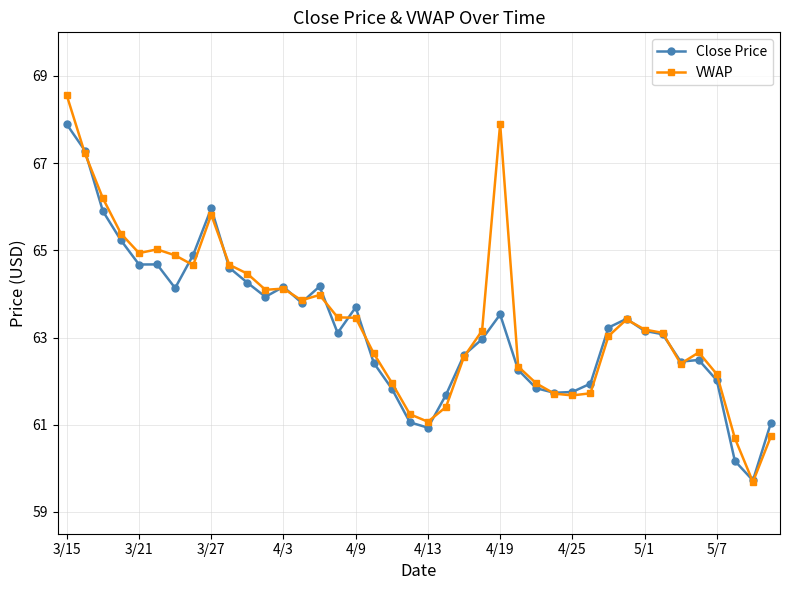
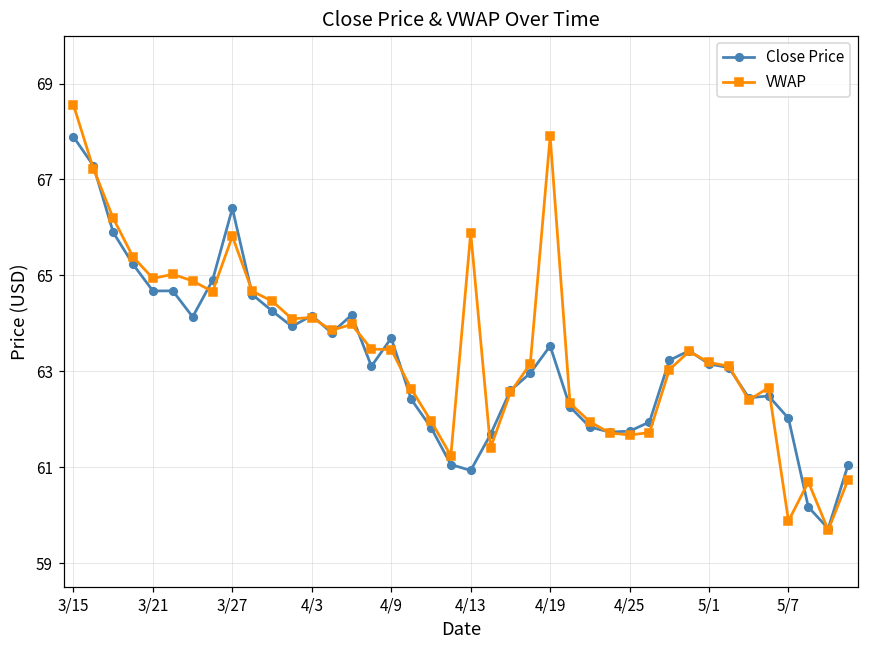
Close Price, 3/27: 66.0 -> 66.4
VWAP, 4/13: 61.1 -> 65.9
VWAP, 5/7: 62.2 -> 59.9
